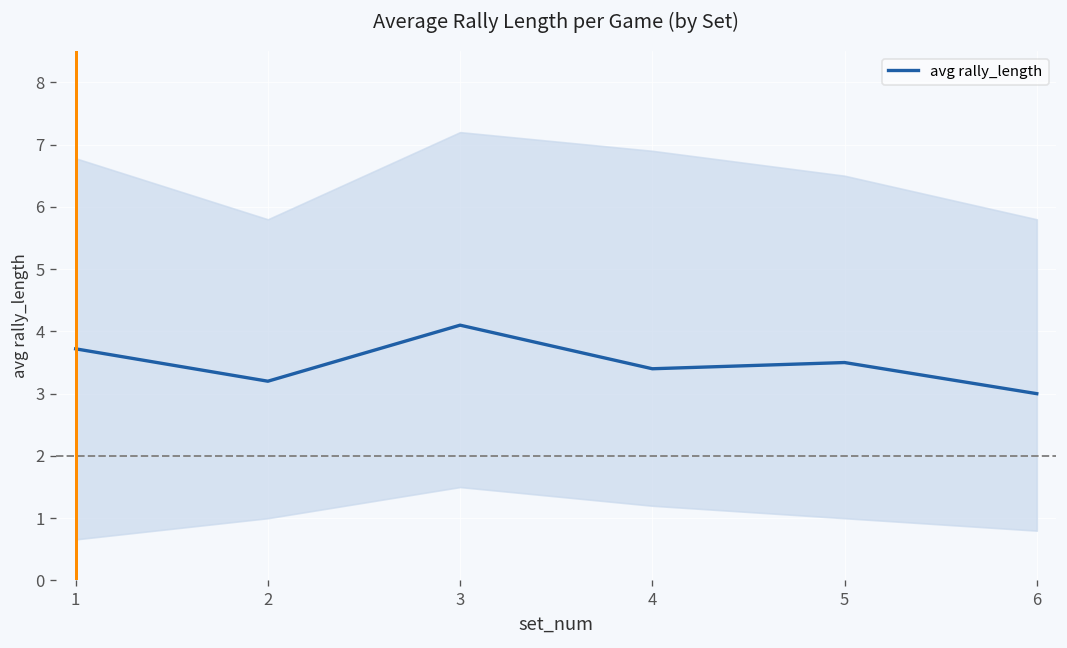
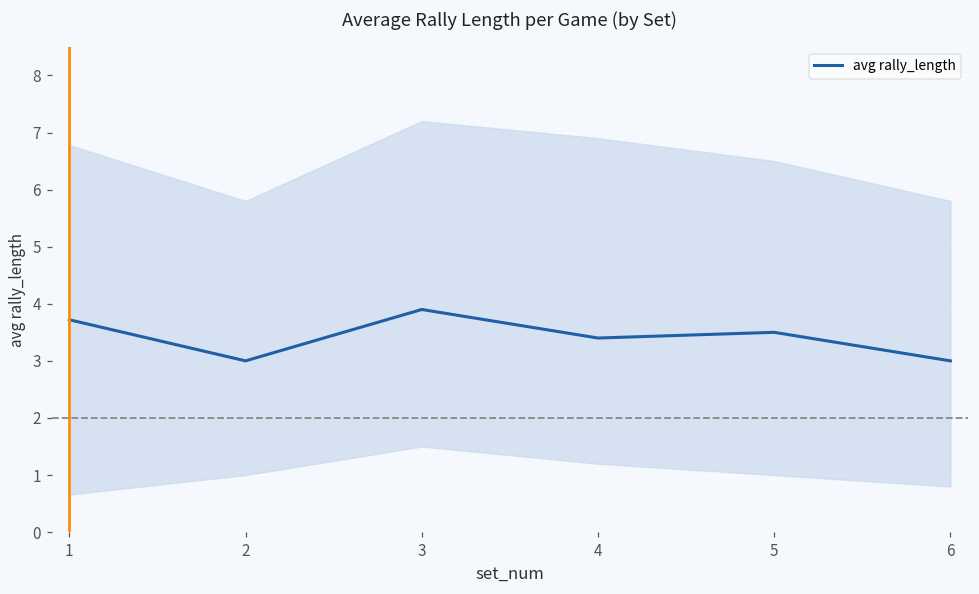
avg rally_length, 2: 3.2 -> 3.0
avg rally_length, 3: 4.1 -> 3.9
